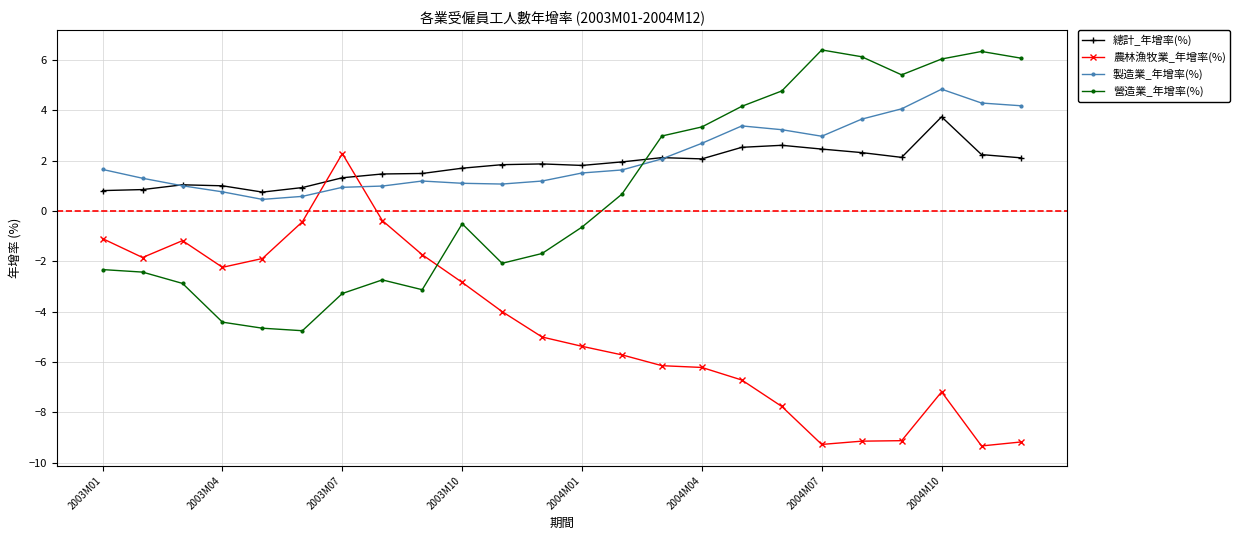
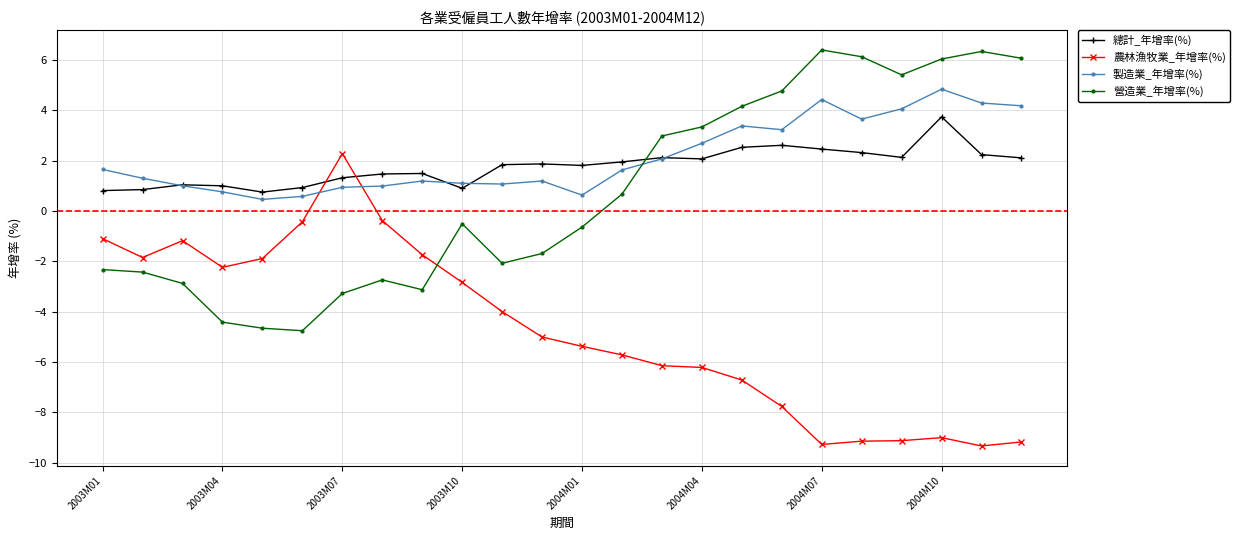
總計_年增率(%), 2003M10: 1.7 -> 0.9
製造業_年增率(%), 2004M01: 1.5 -> 0.6
製造業_年增率(%), 2004M07: 3.0 -> 4.4
農林漁牧業_年增率(%), 2004M10: -7.2 -> -9.0
